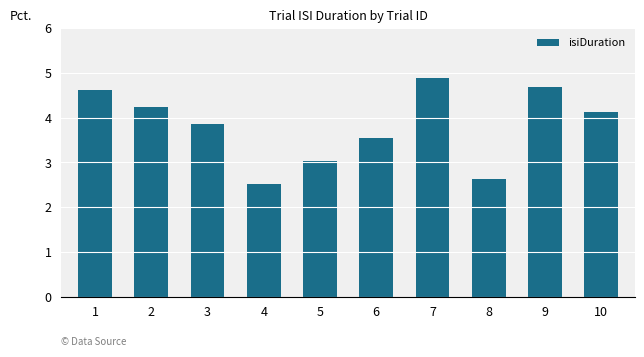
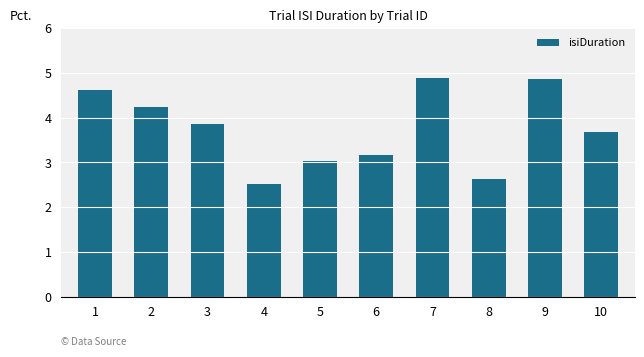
6: 3.6 -> 3.2
9: 4.7 -> 4.9
10: 4.1 -> 3.7
